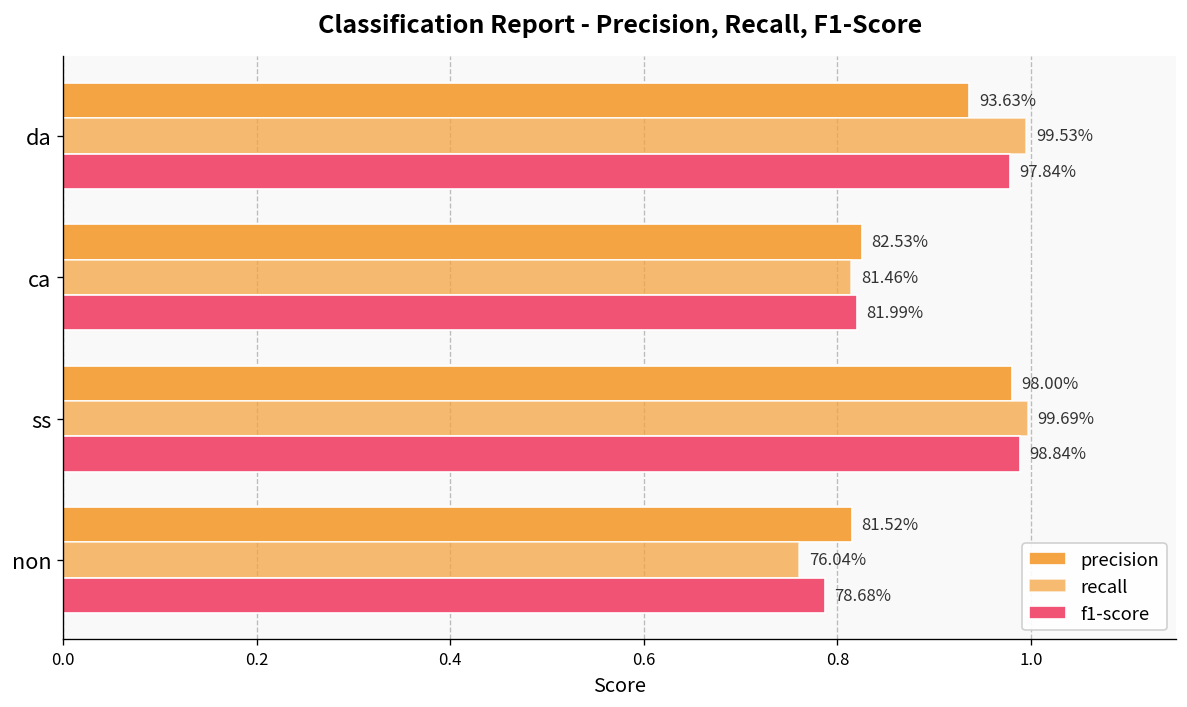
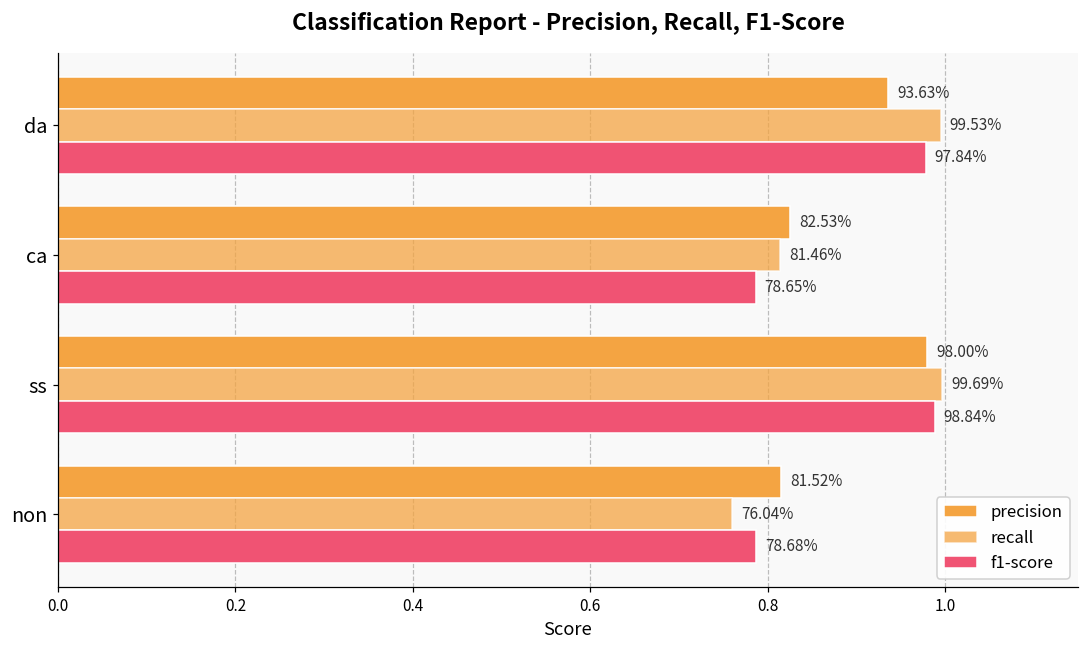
f1-score, ca: 81.99% -> 78.65%
